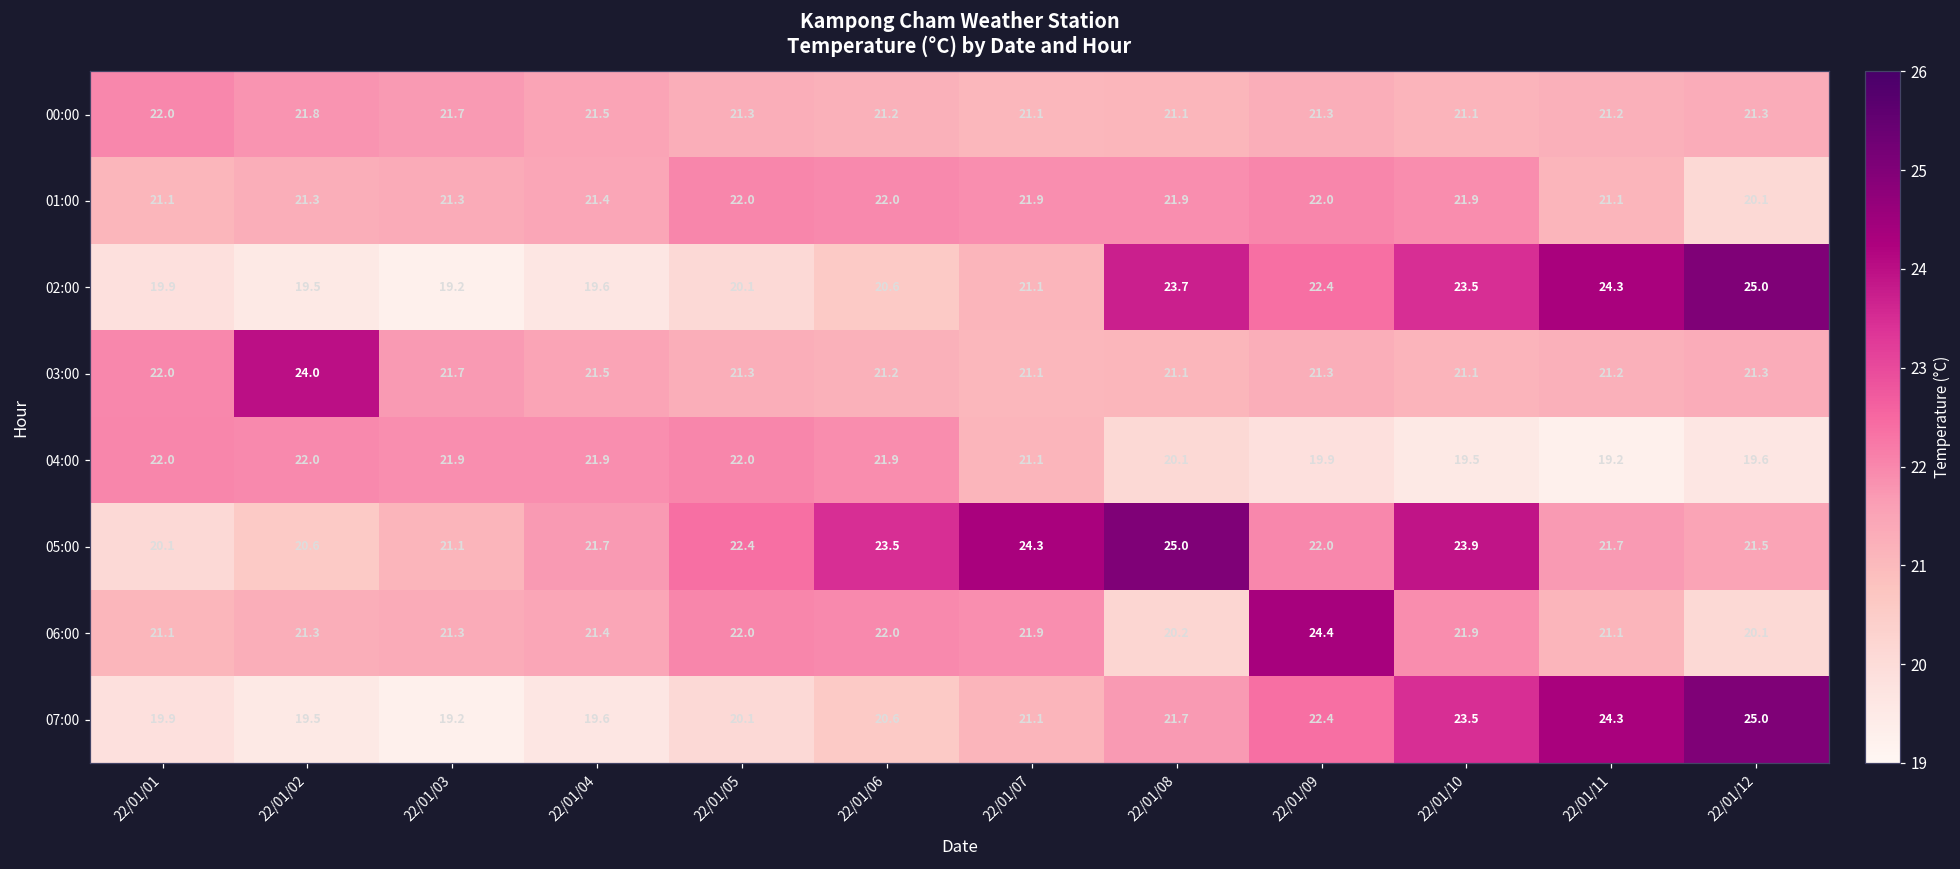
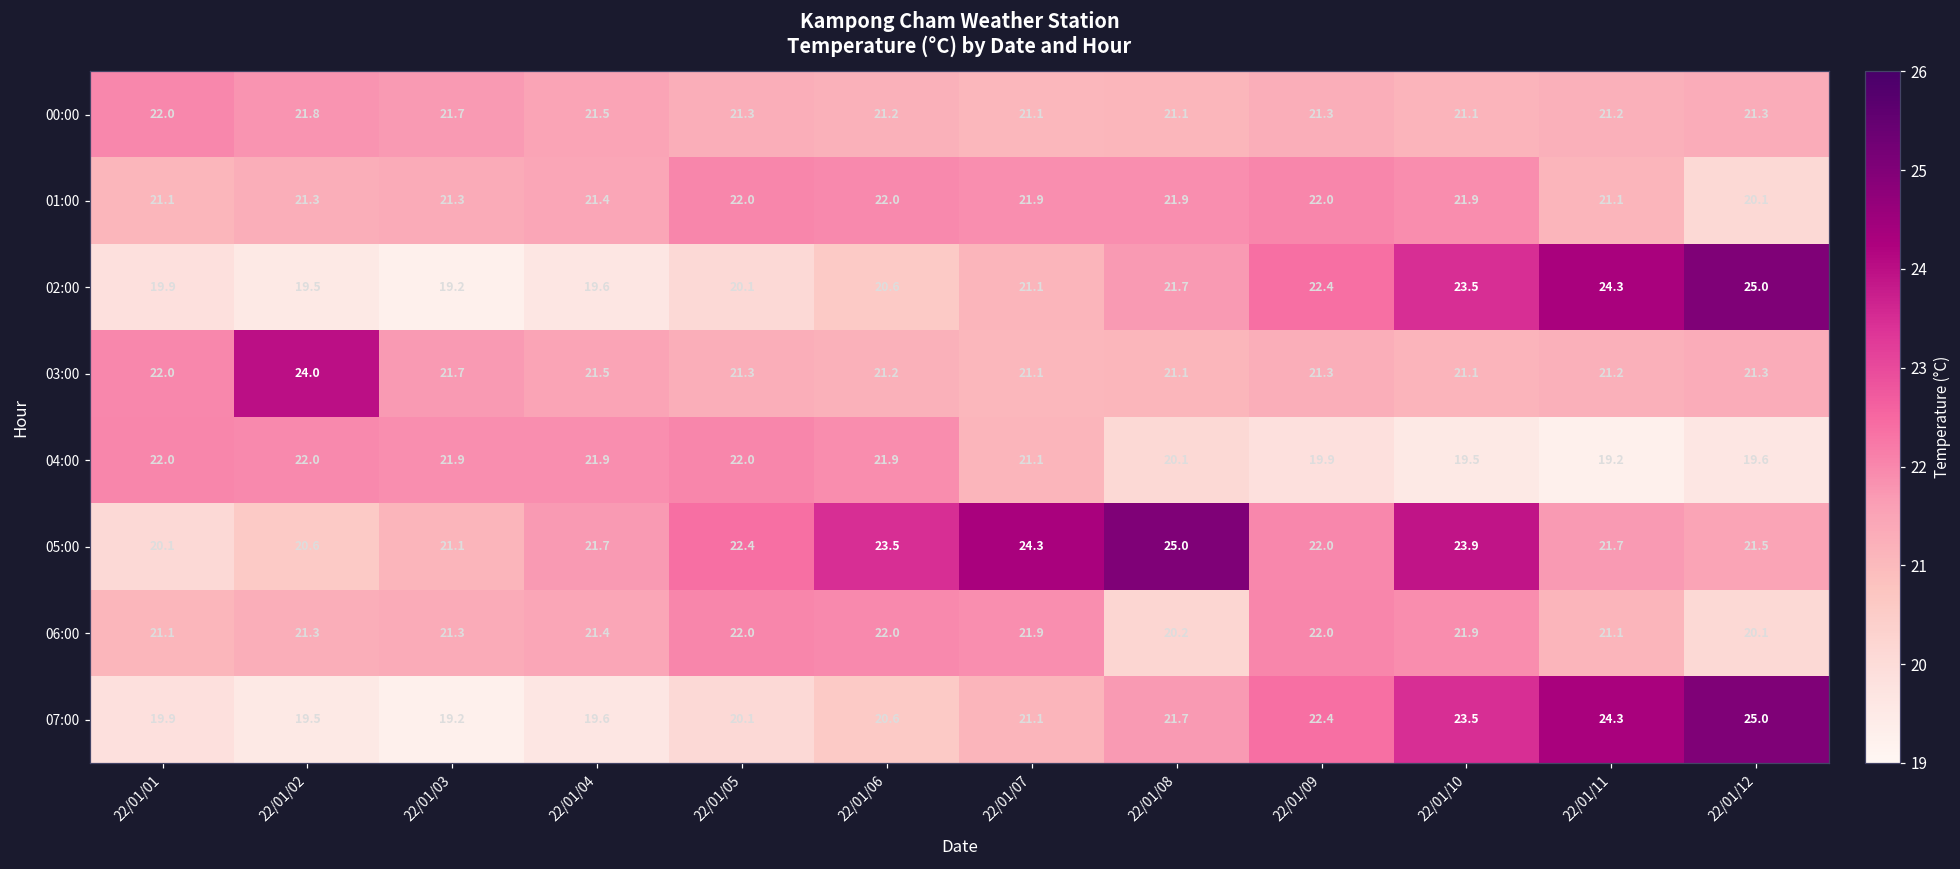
02:00, 22/01/08: 23.7 -> 21.7
06:00, 22/01/09: 24.4 -> 22.0
